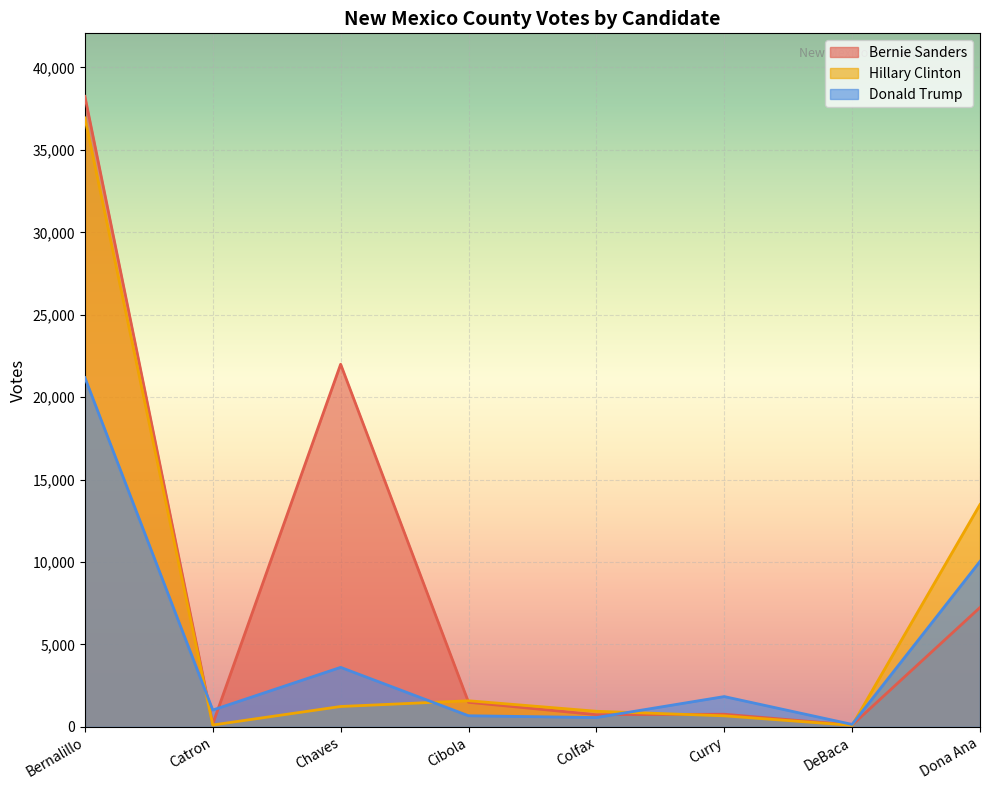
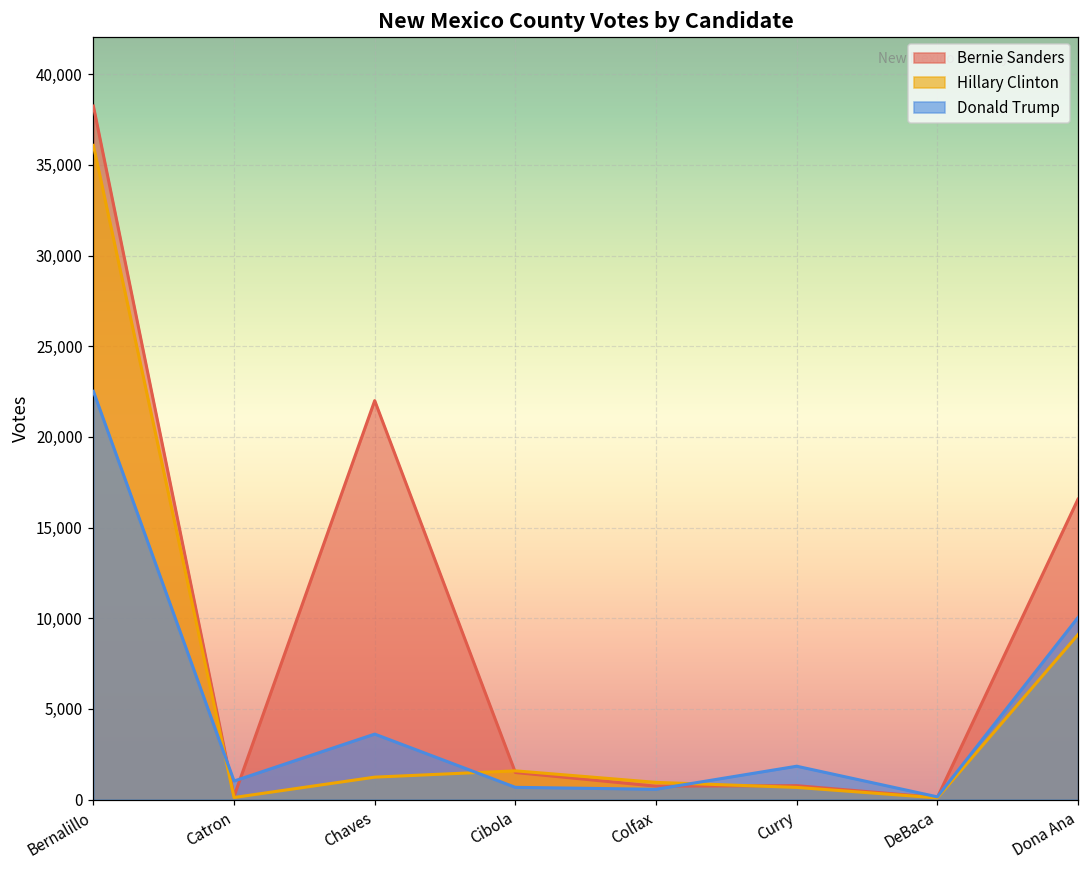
Hillary Clinton, Bernalillo: 36,900 -> 36,100
Donald Trump, Bernalillo: 21,200 -> 22,500
Bernie Sanders, Dona Ana: 7,200 -> 16,600
Hillary Clinton, Dona Ana: 13,500 -> 9,100
